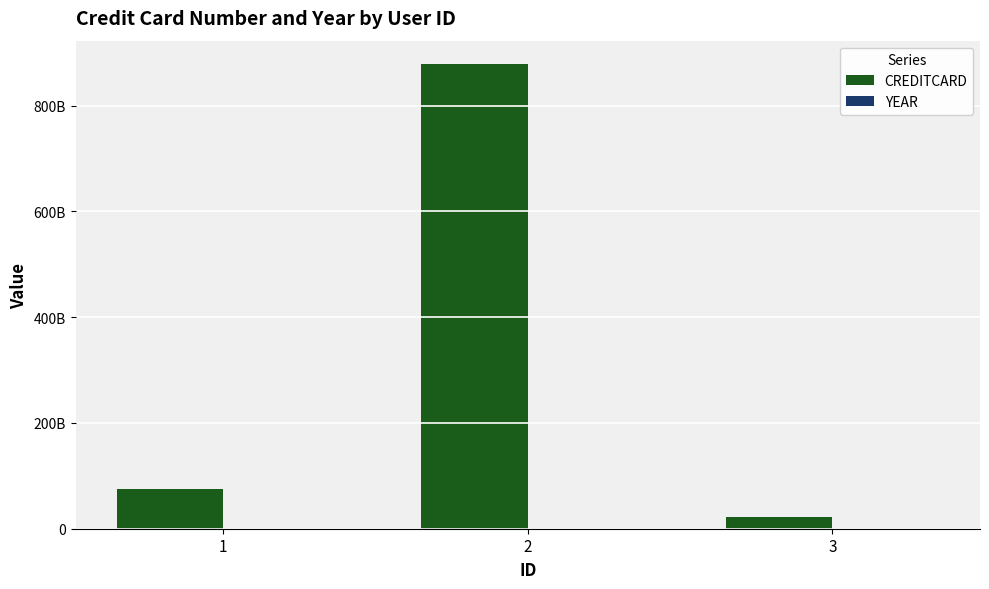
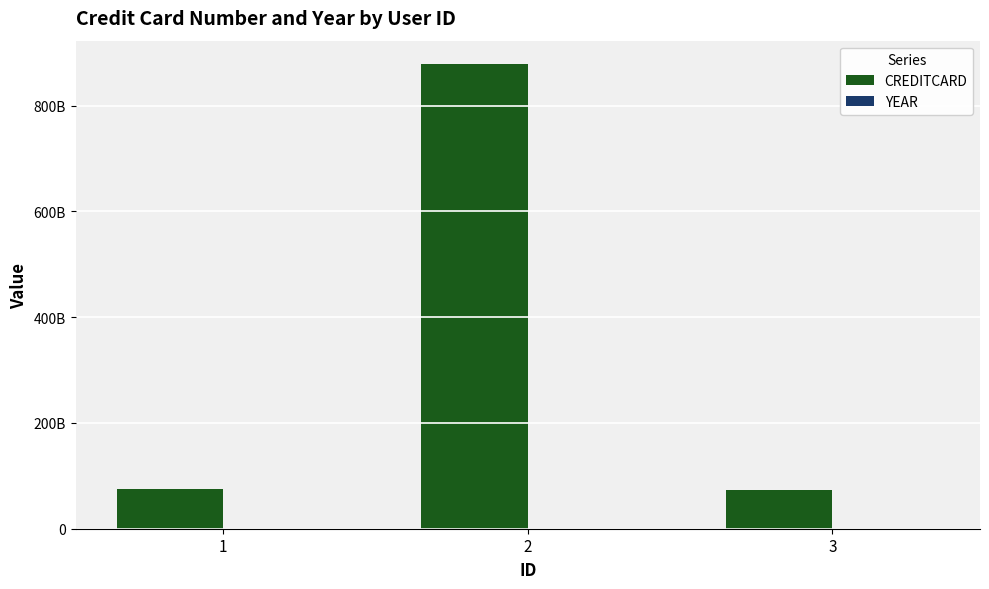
CREDITCARD, 3: 20000000000 -> 70000000000
